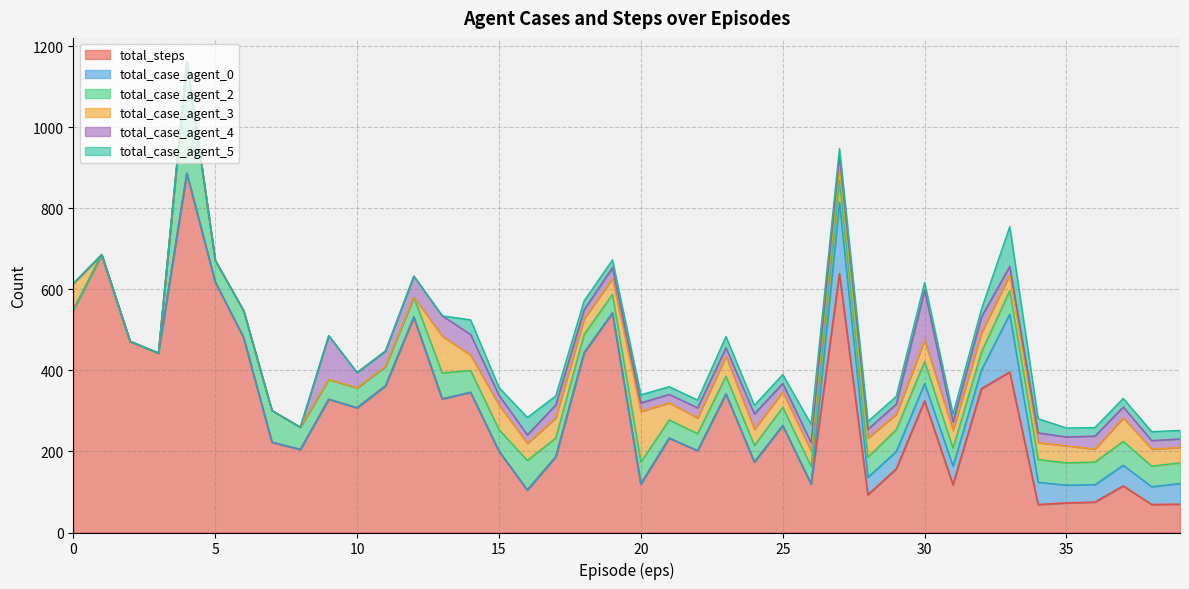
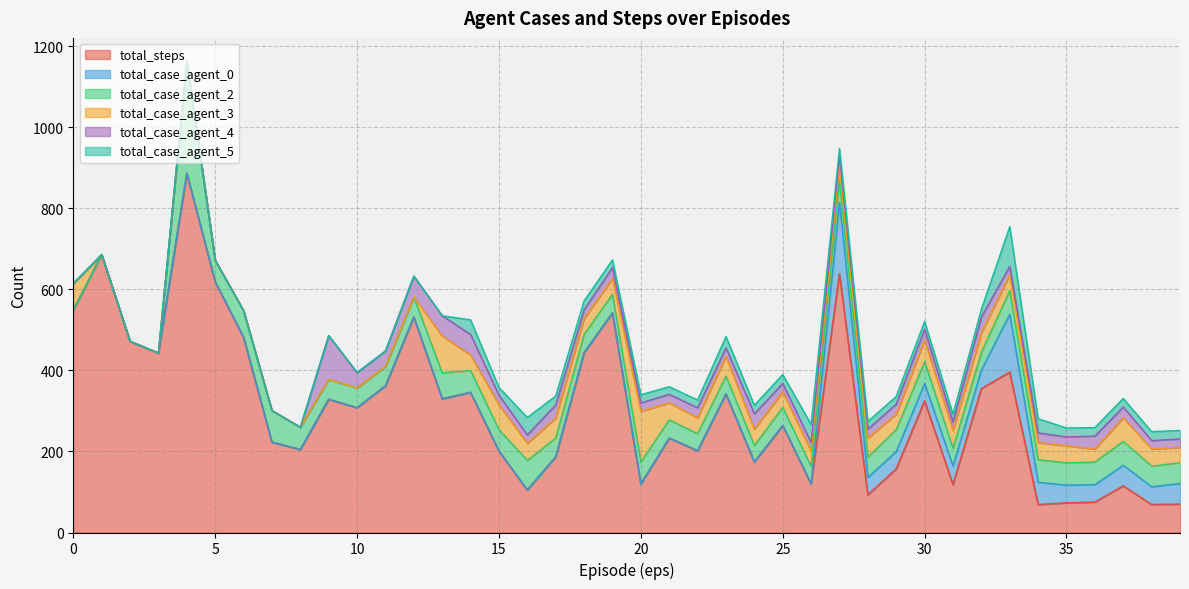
total_case_agent_4, 30: 120 -> 30
